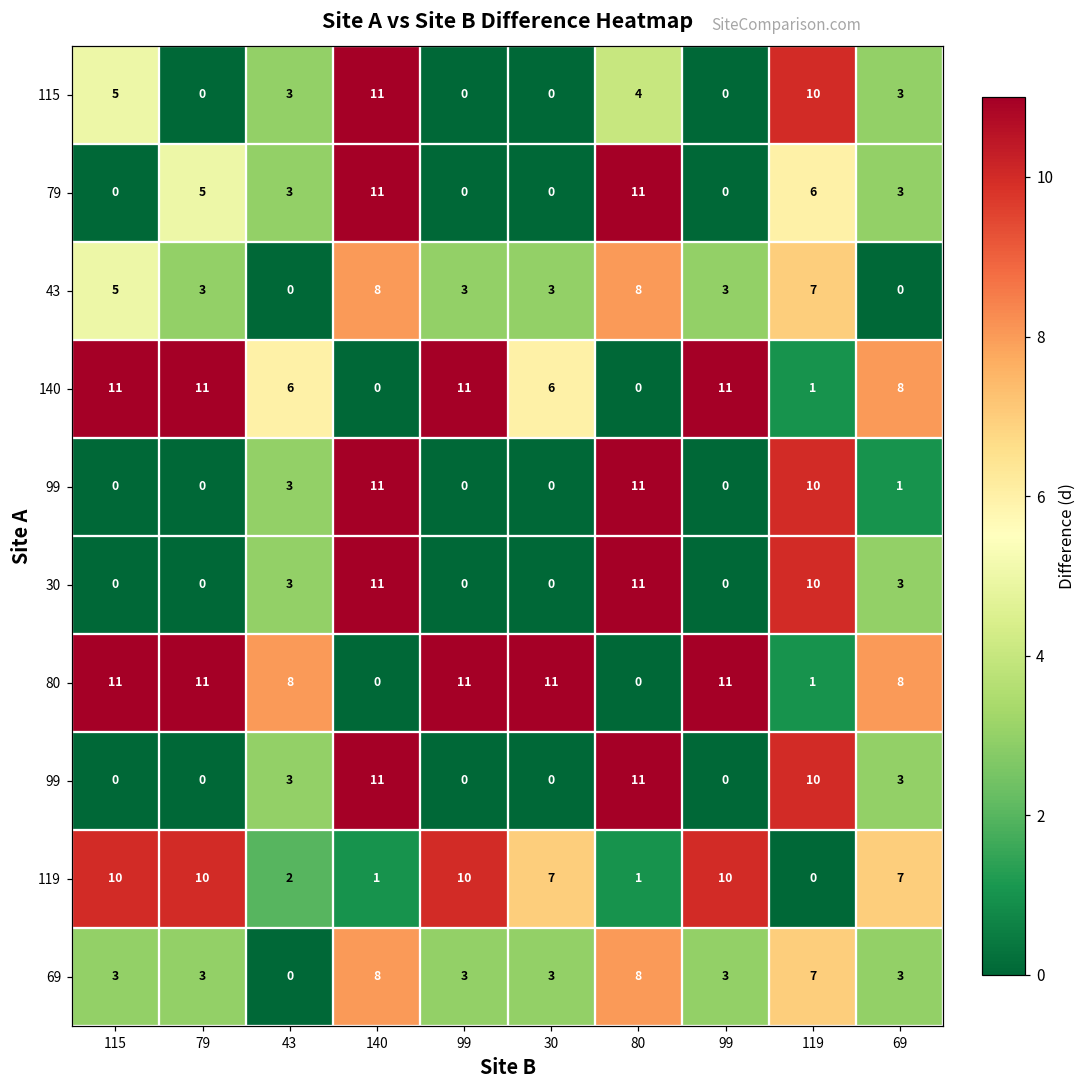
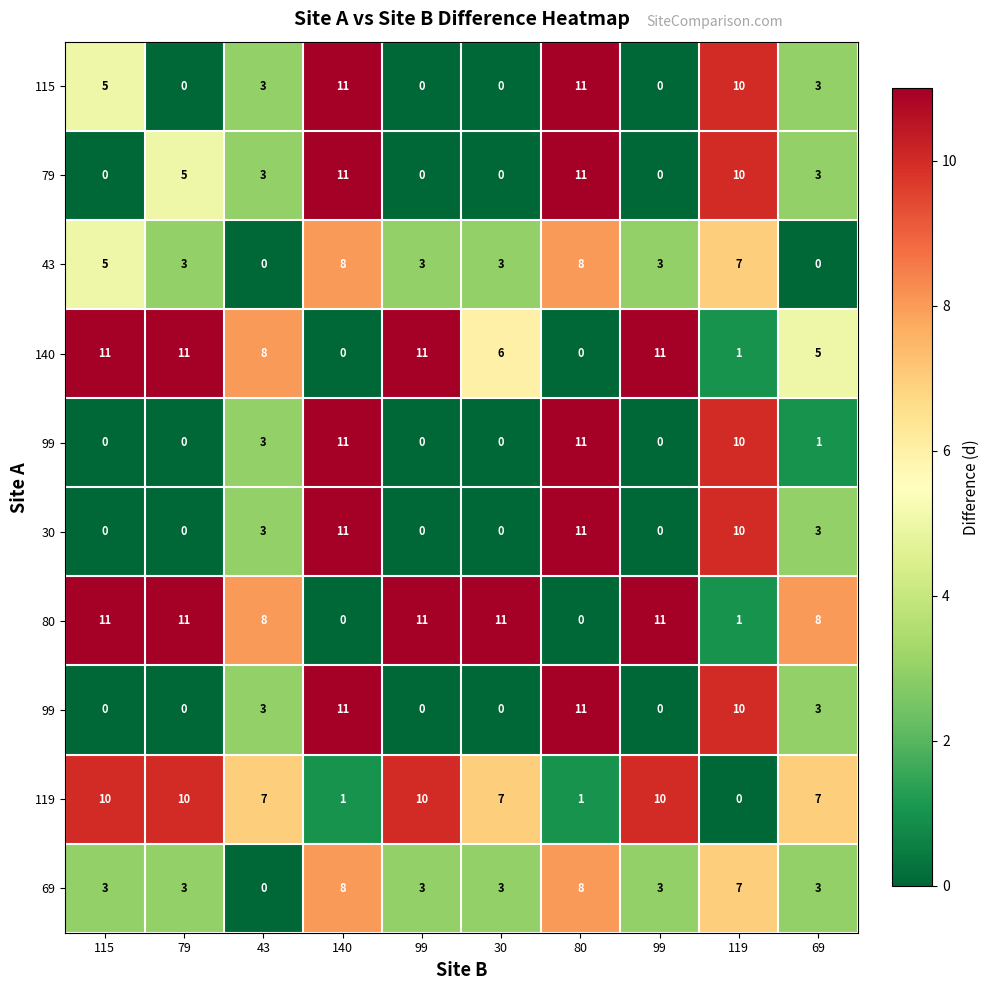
115, 80: 4 -> 11
79, 119: 6 -> 10
140, 43: 6 -> 8
140, 69: 8 -> 5
119, 43: 2 -> 7
